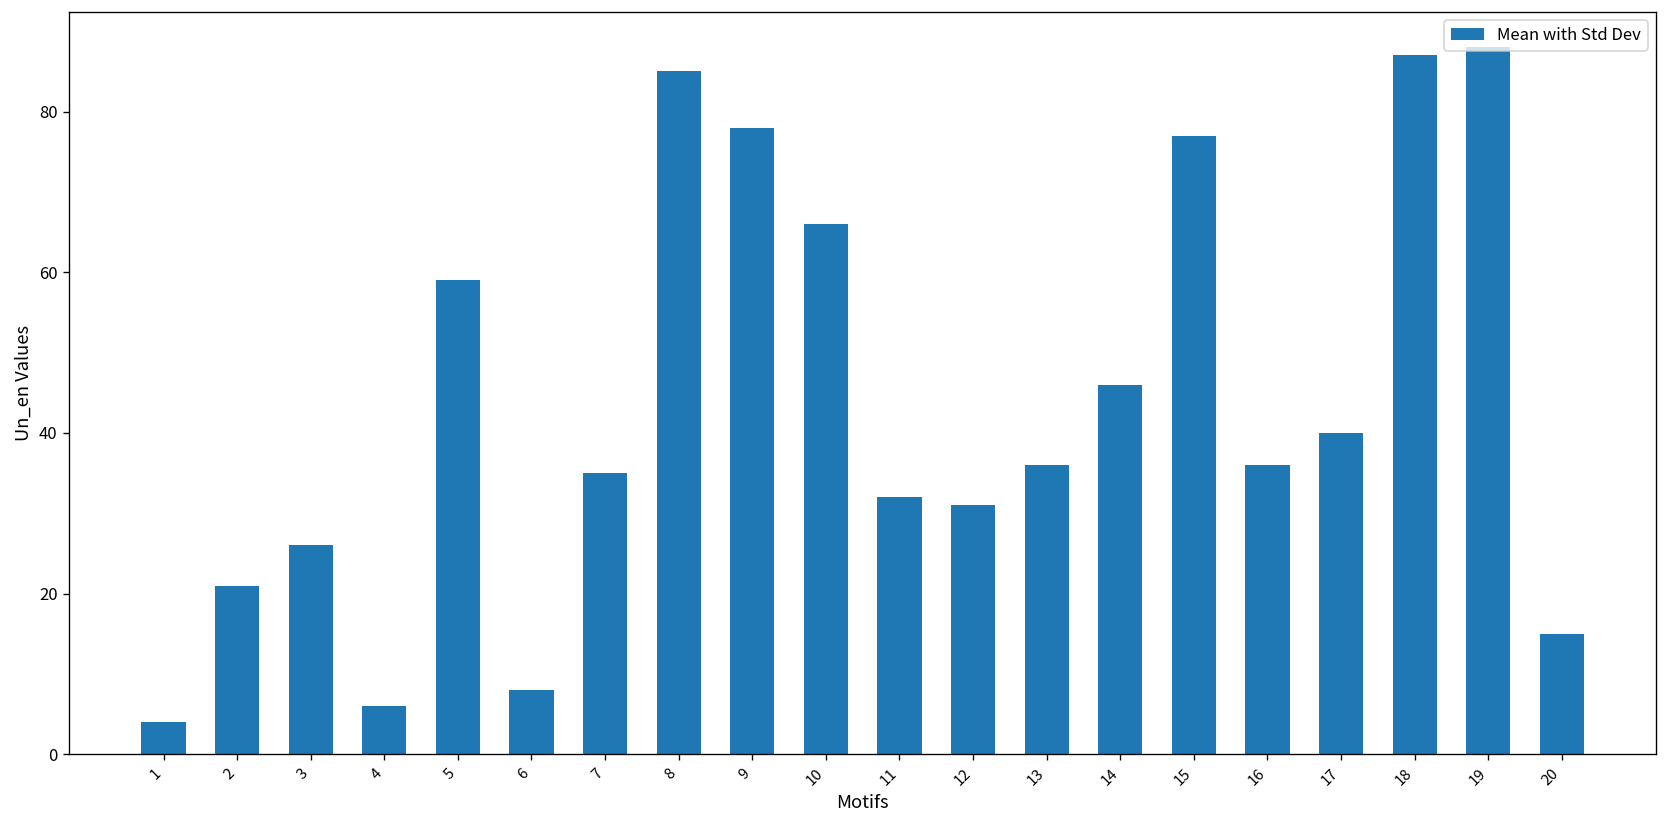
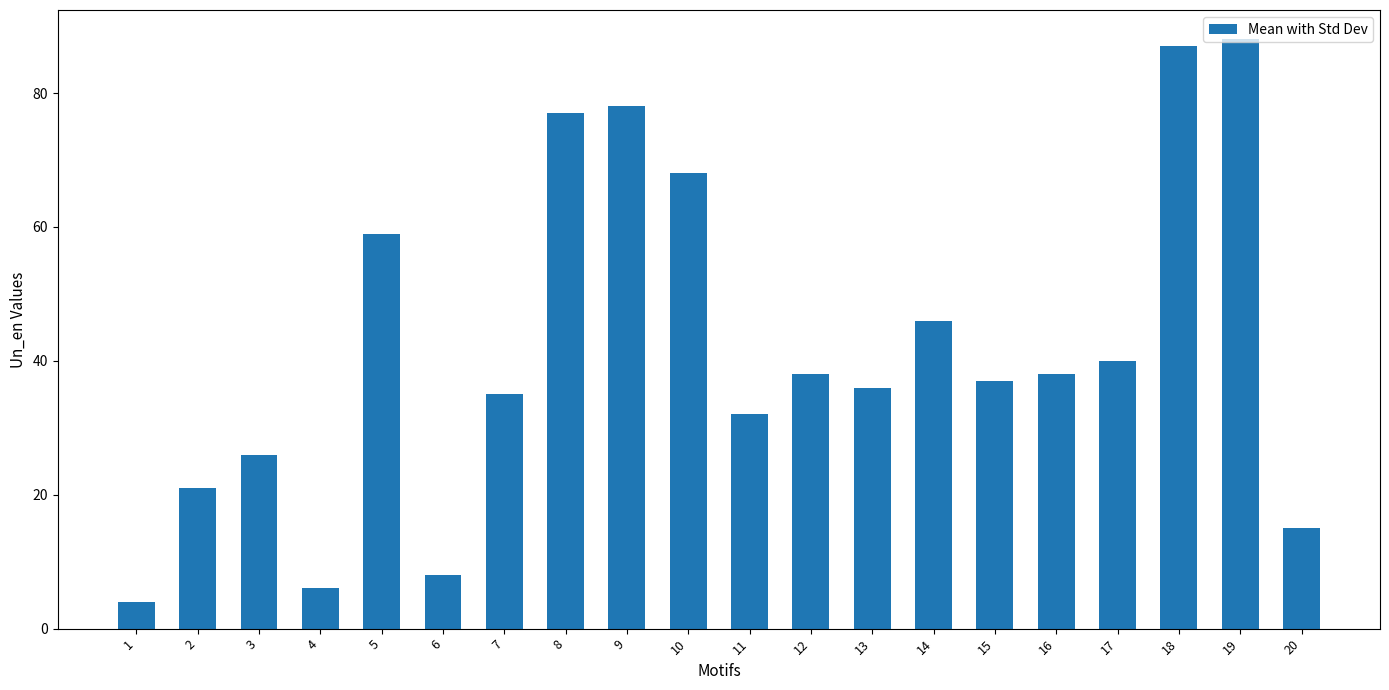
8: 85 -> 77
10: 66 -> 68
12: 31 -> 38
15: 77 -> 37
16: 36 -> 38
